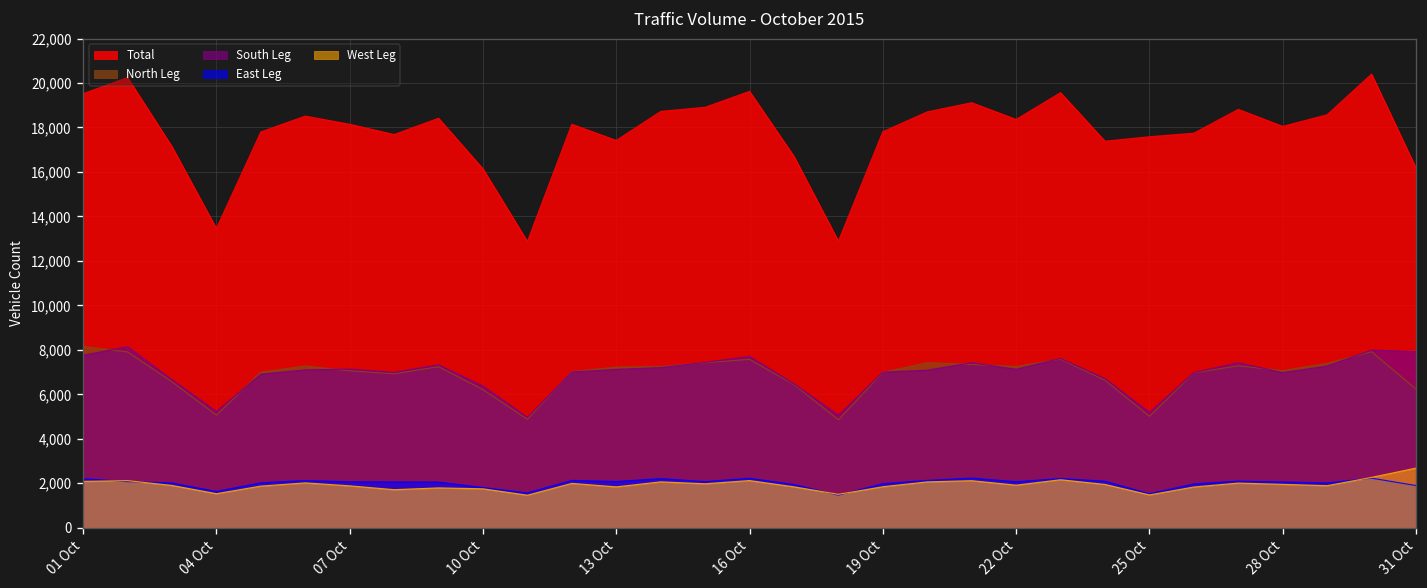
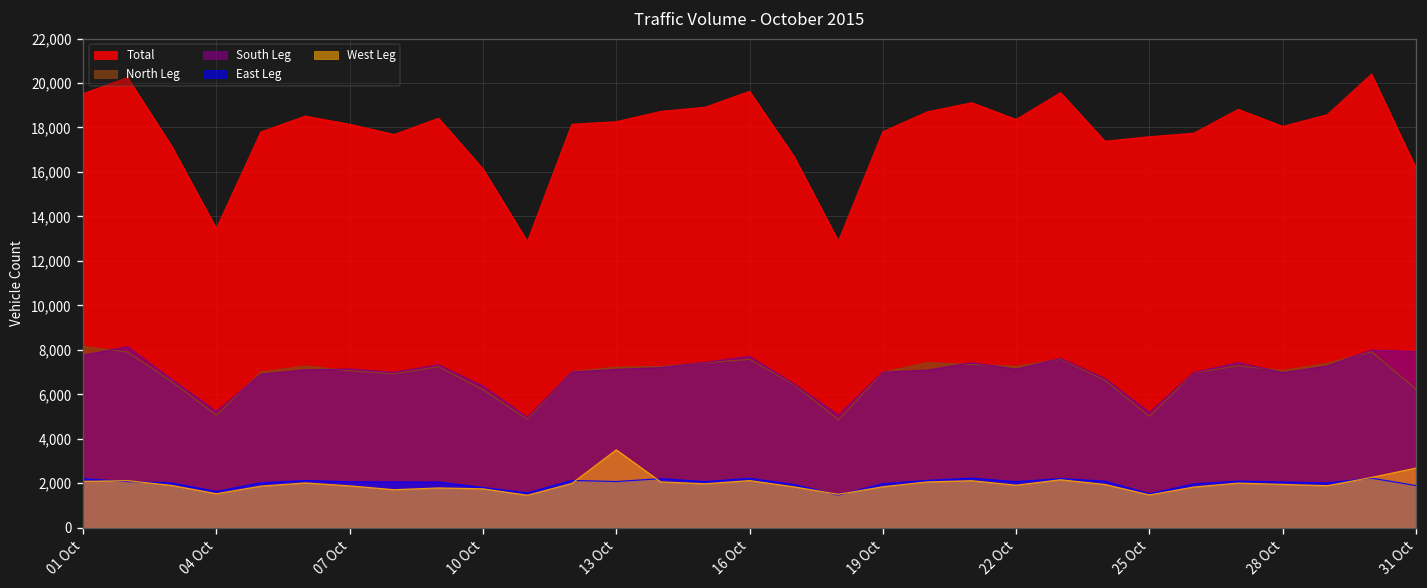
Total, 13 Oct: 17,400 -> 18,300
West Leg, 13 Oct: 1,800 -> 3,500
